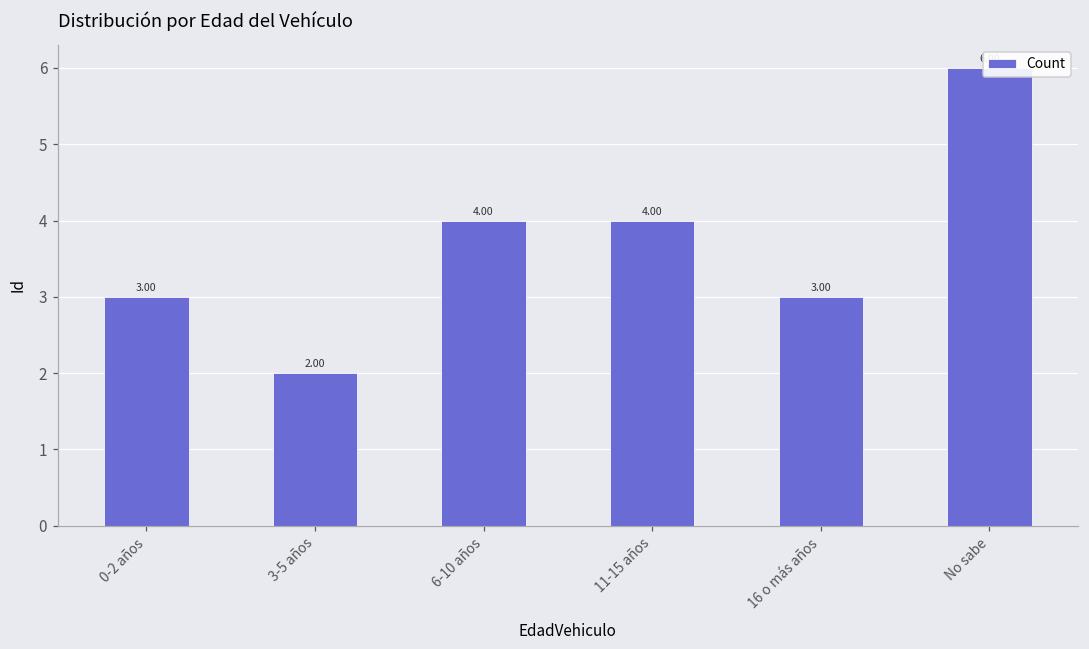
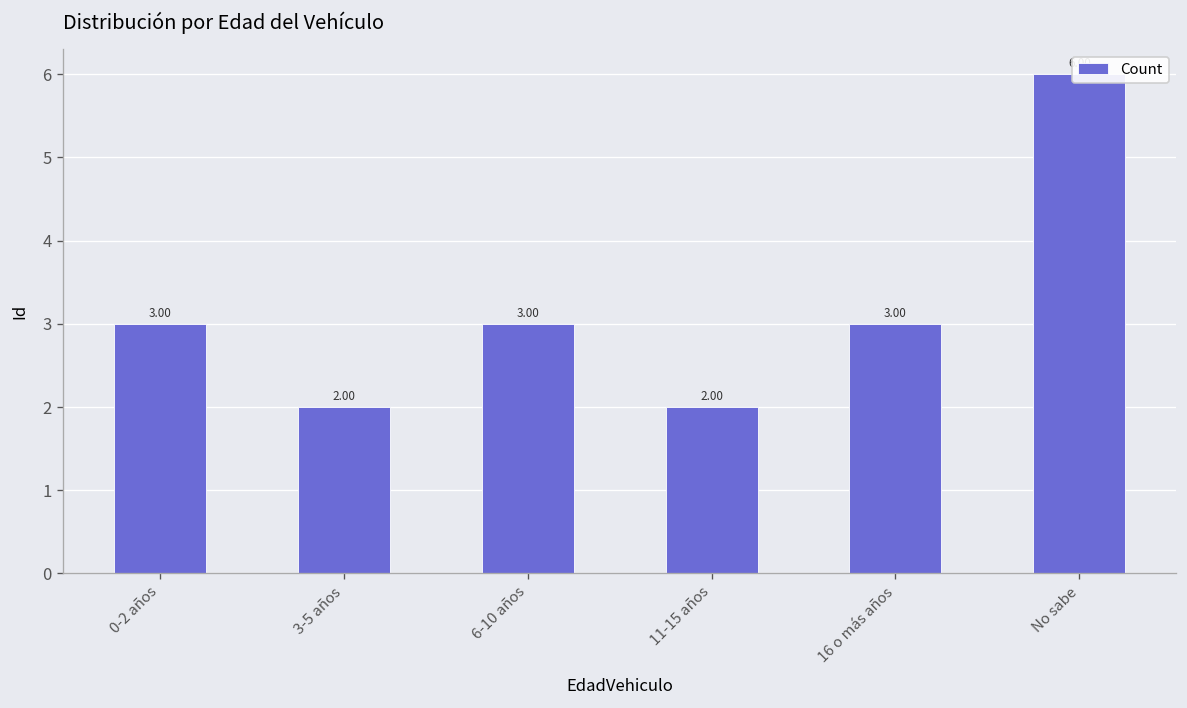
6-10 años: 4.00 -> 3.00
11-15 años: 4.00 -> 2.00
